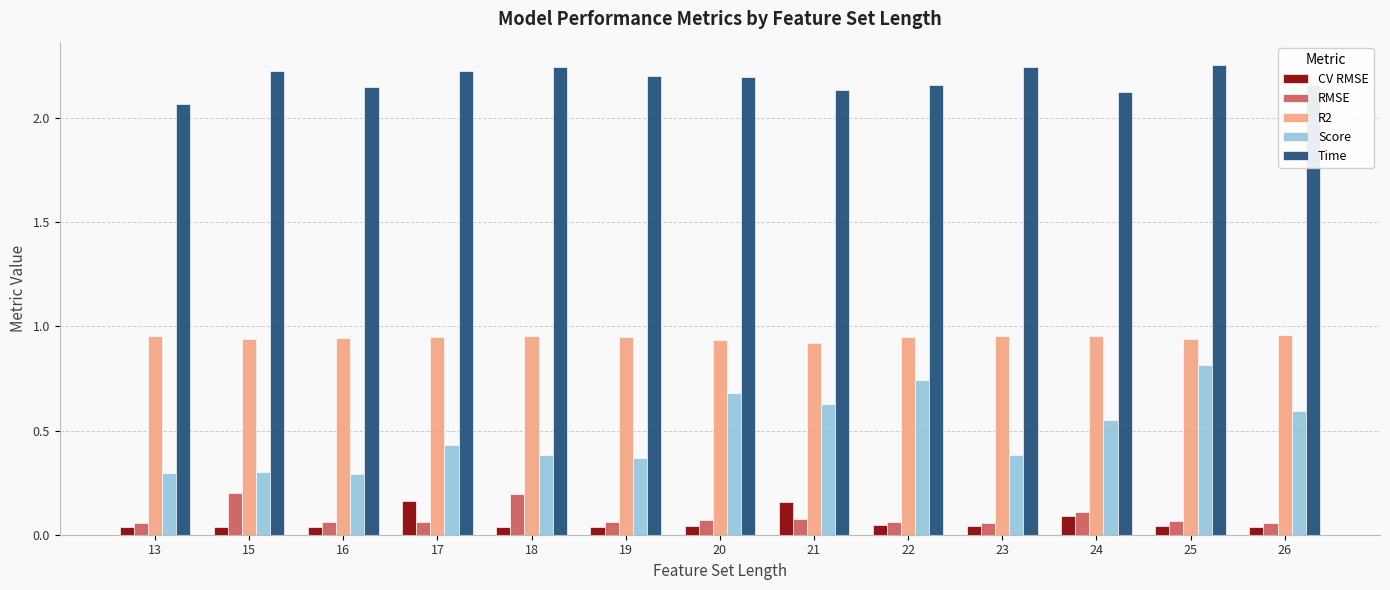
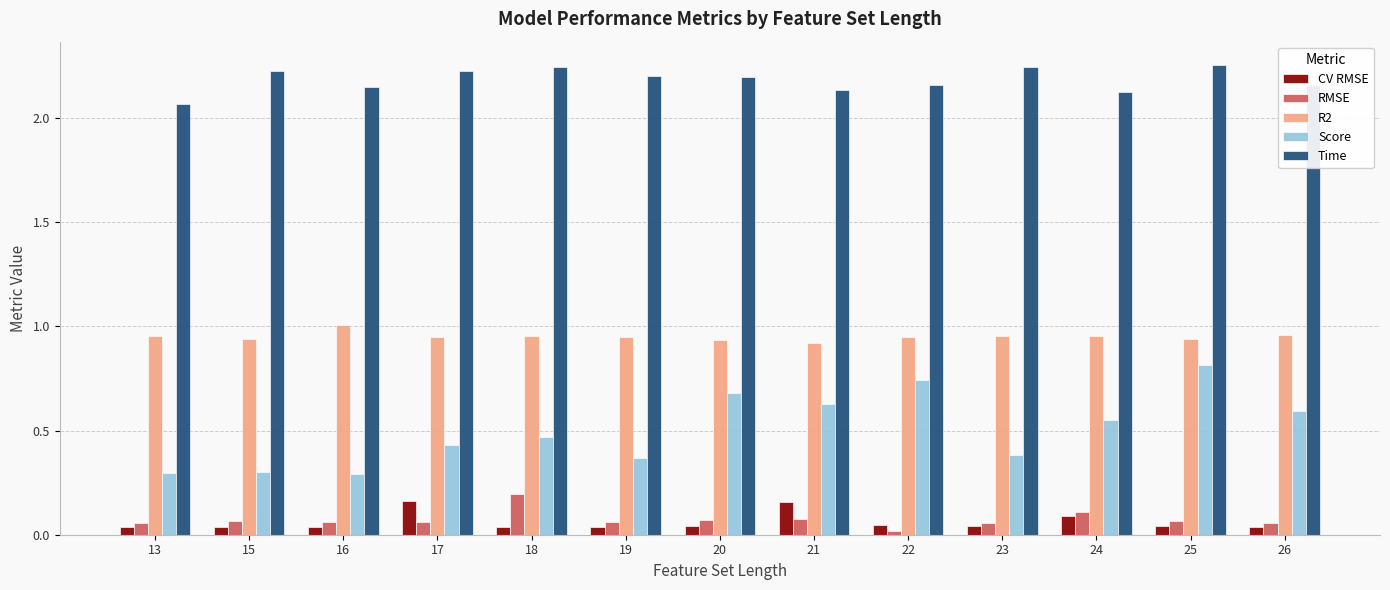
RMSE, 15: 0.20 -> 0.07
R2, 16: 0.95 -> 1.01
Score, 18: 0.38 -> 0.47
RMSE, 22: 0.06 -> 0.02
